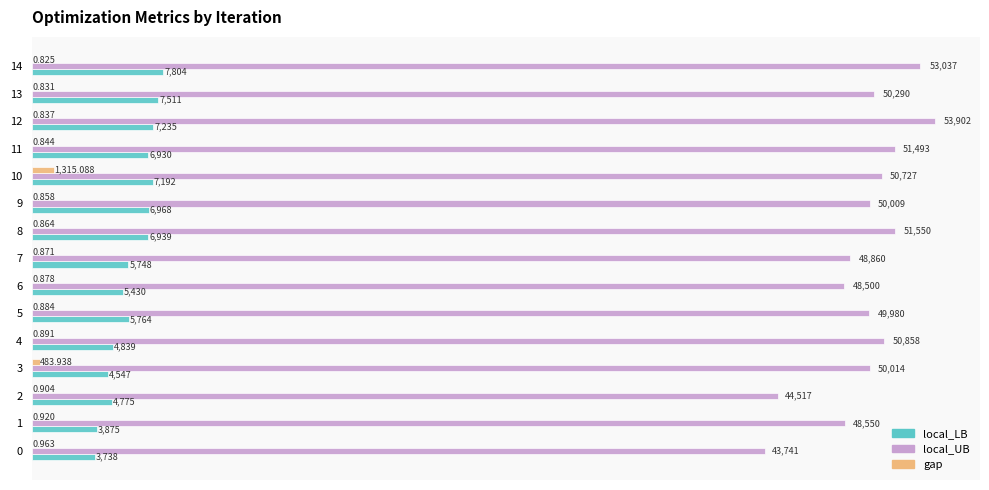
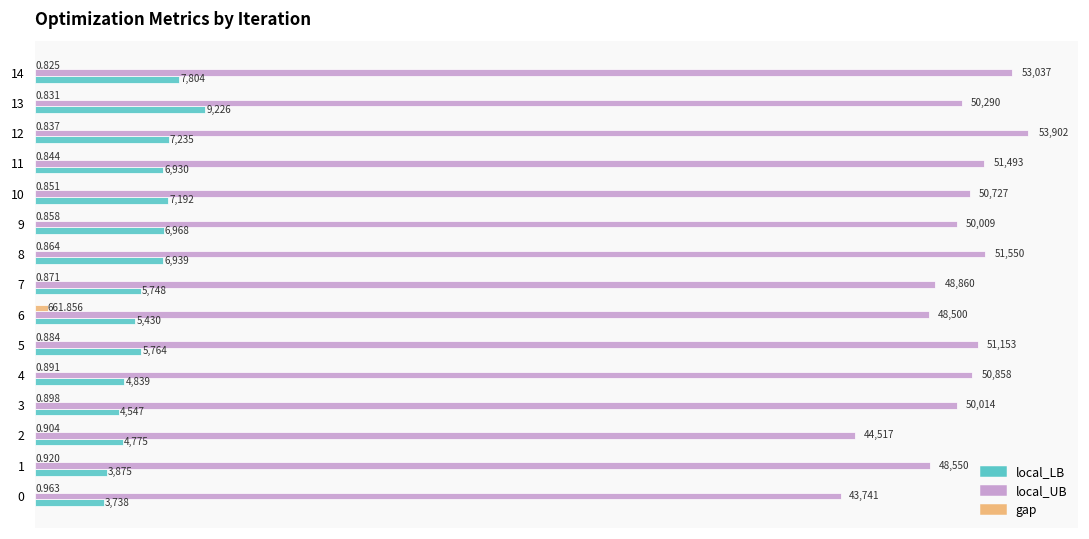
local_LB, 13: 7,511 -> 9,226
gap, 10: 1,315.088 -> 0.851
gap, 6: 0.878 -> 661.856
local_UB, 5: 49,980 -> 51,153
gap, 3: 483.938 -> 0.898
